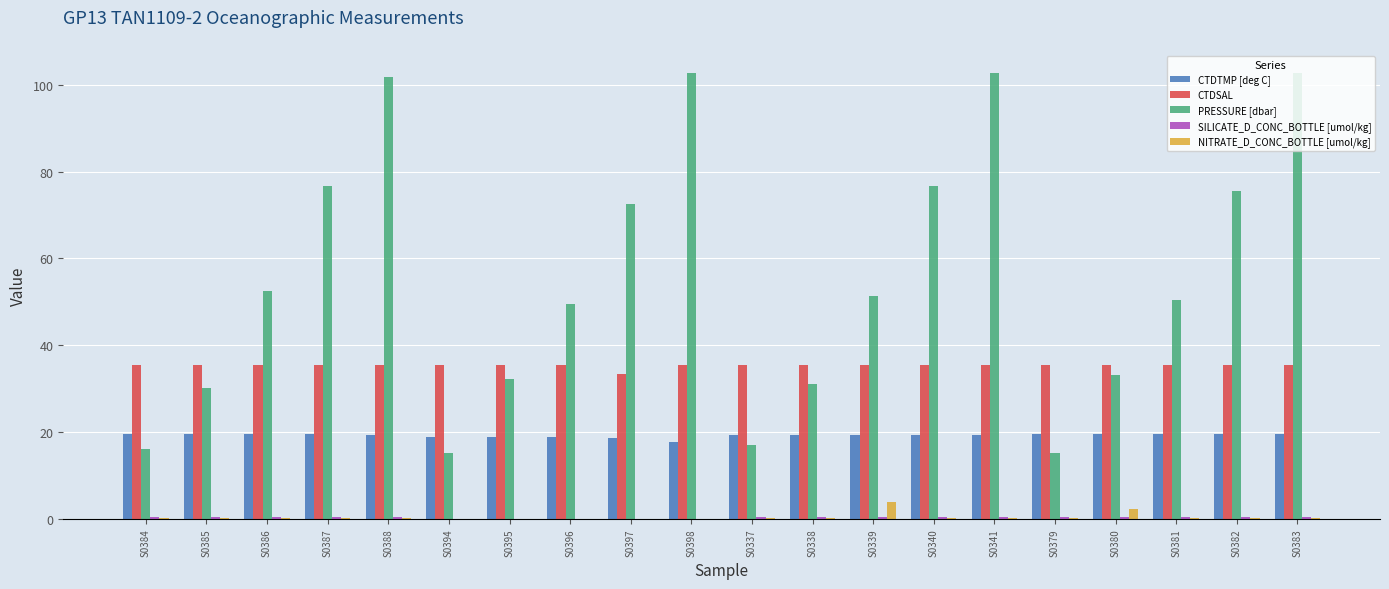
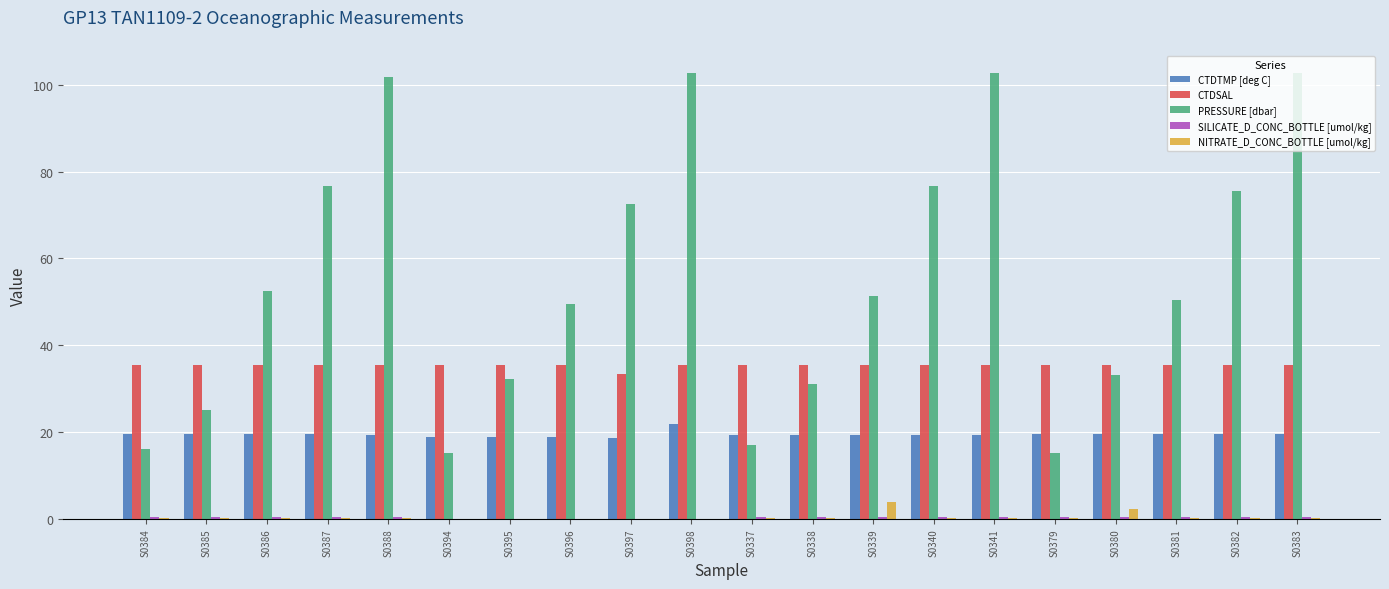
PRESSURE [dbar], S0385: 30 -> 25
CTDTMP [deg C], S0398: 18 -> 22
